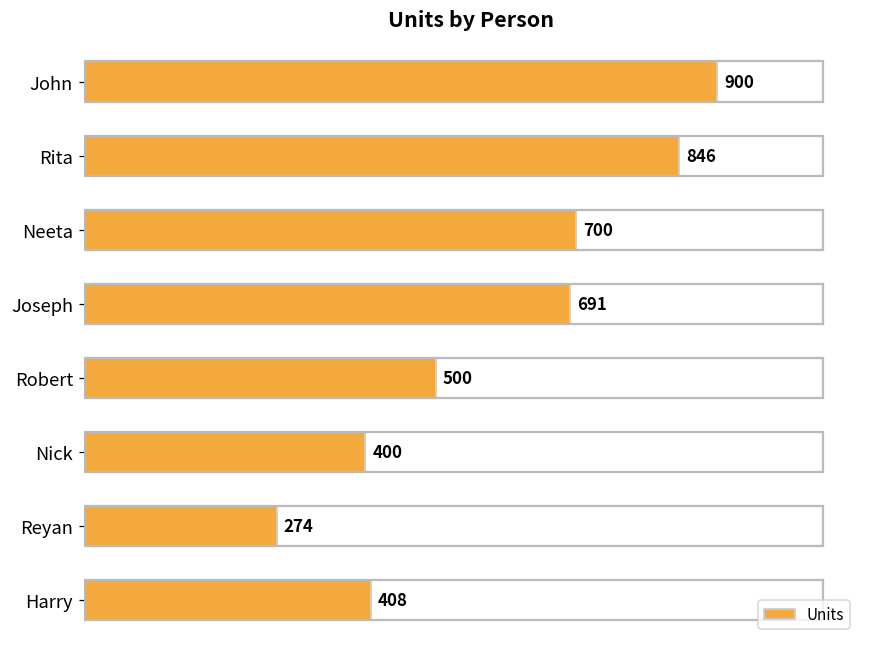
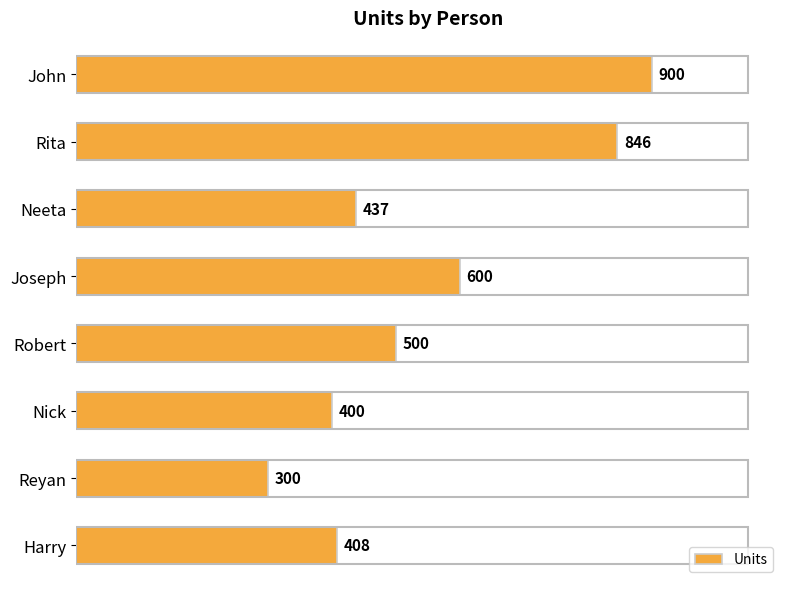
Neeta: 700 -> 437
Joseph: 691 -> 600
Reyan: 274 -> 300
